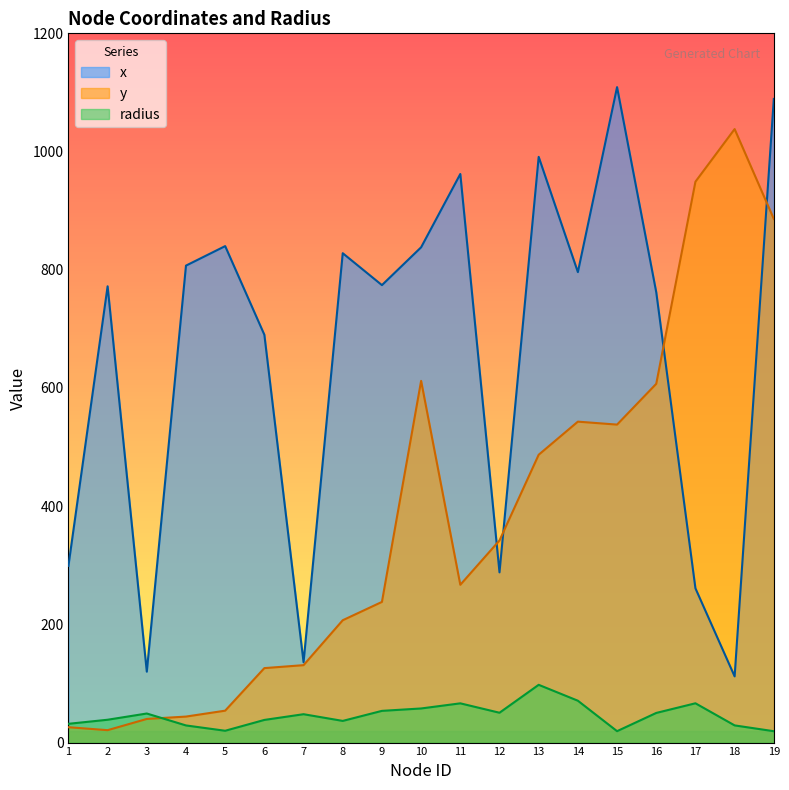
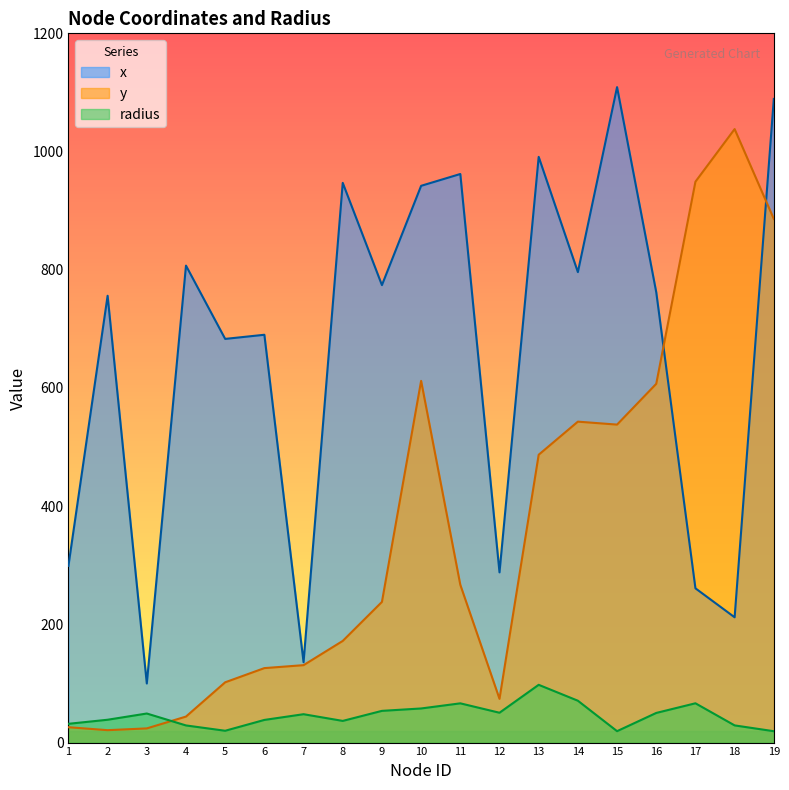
x, 2: 770 -> 760
x, 3: 120 -> 100
y, 3: 40 -> 20
x, 5: 840 -> 680
y, 5: 50 -> 100
x, 8: 830 -> 950
y, 8: 210 -> 170
x, 10: 840 -> 940
y, 12: 340 -> 70
x, 18: 110 -> 210
